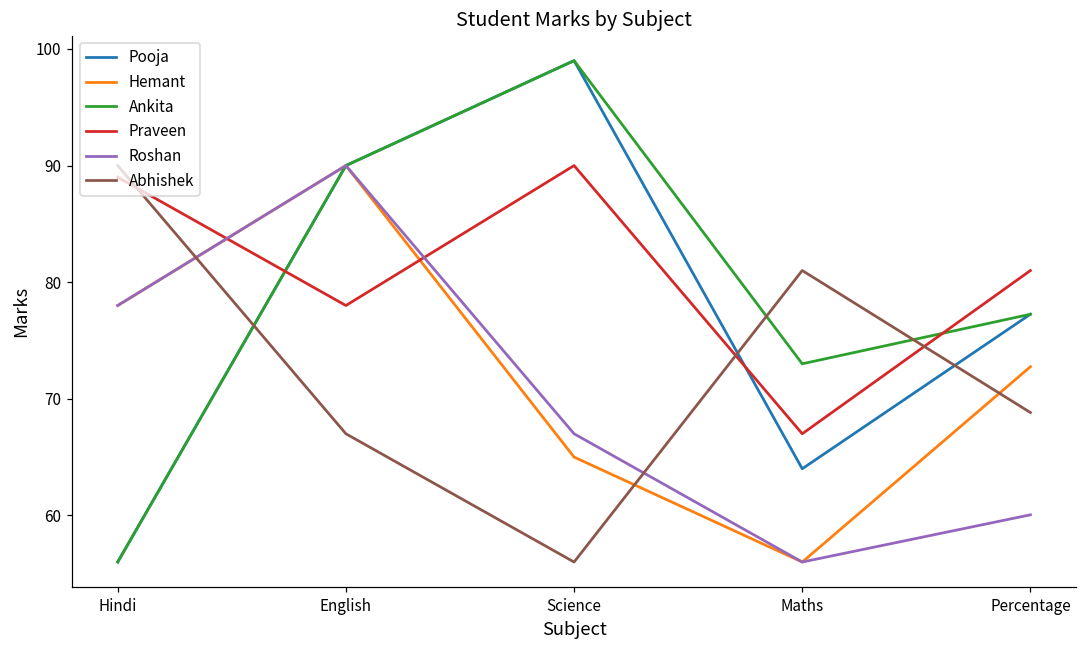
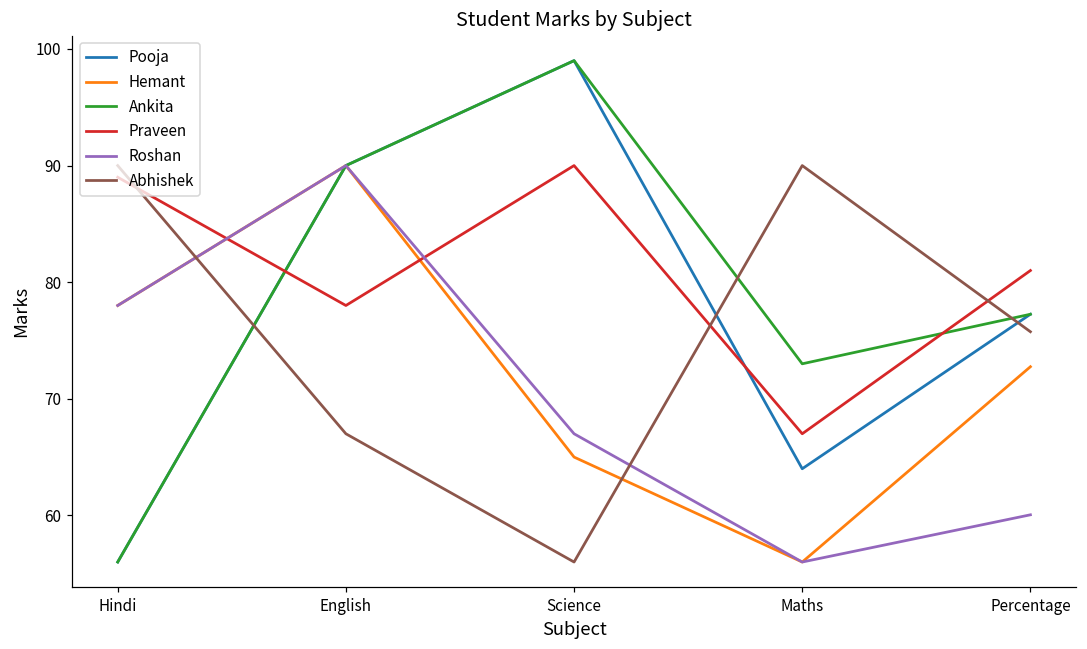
Abhishek, Maths: 81 -> 90
Abhishek, Percentage: 68.8 -> 75.8
